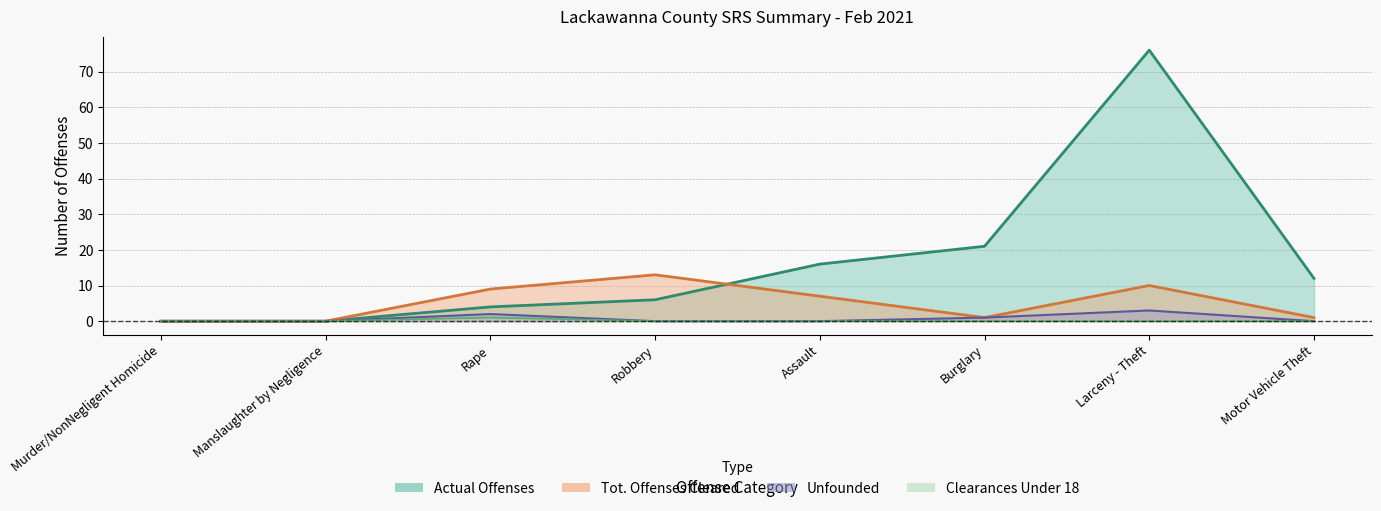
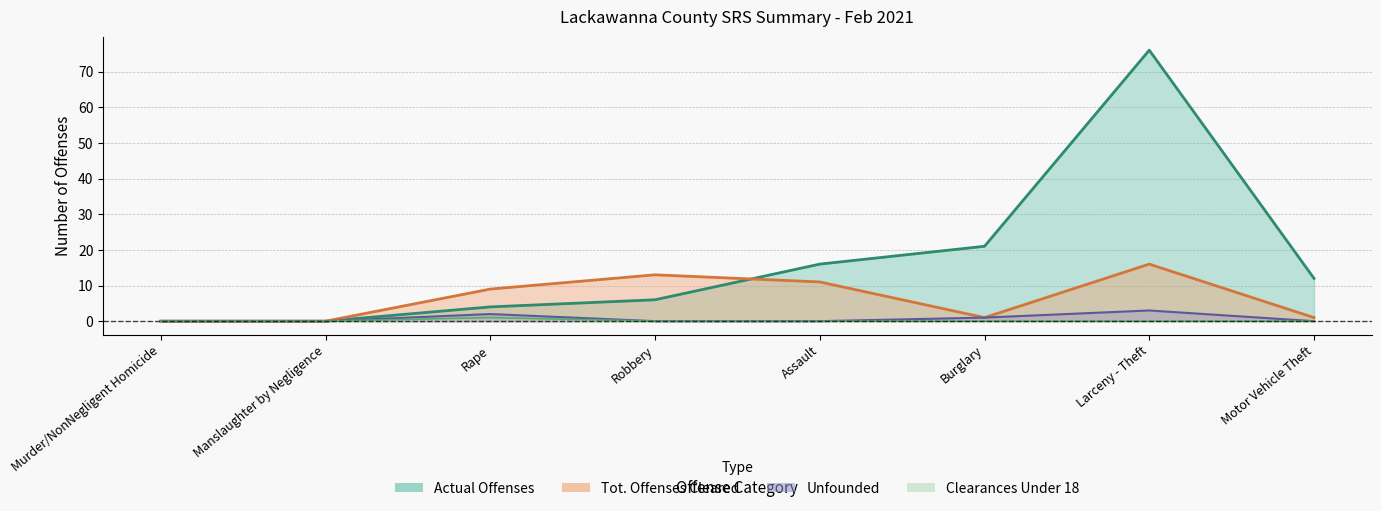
Tot. Offenses Cleared, Assault: 7 -> 11
Tot. Offenses Cleared, Larceny - Theft: 10 -> 16
